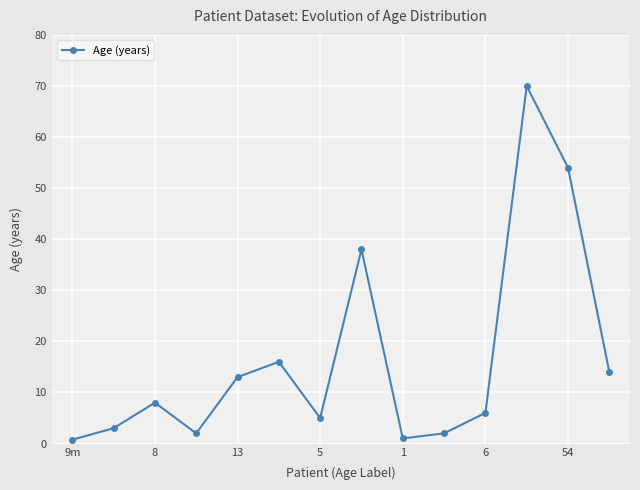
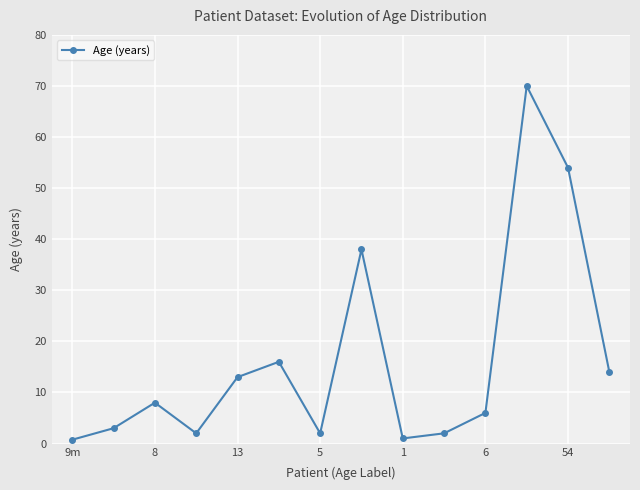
5: 5 -> 2
